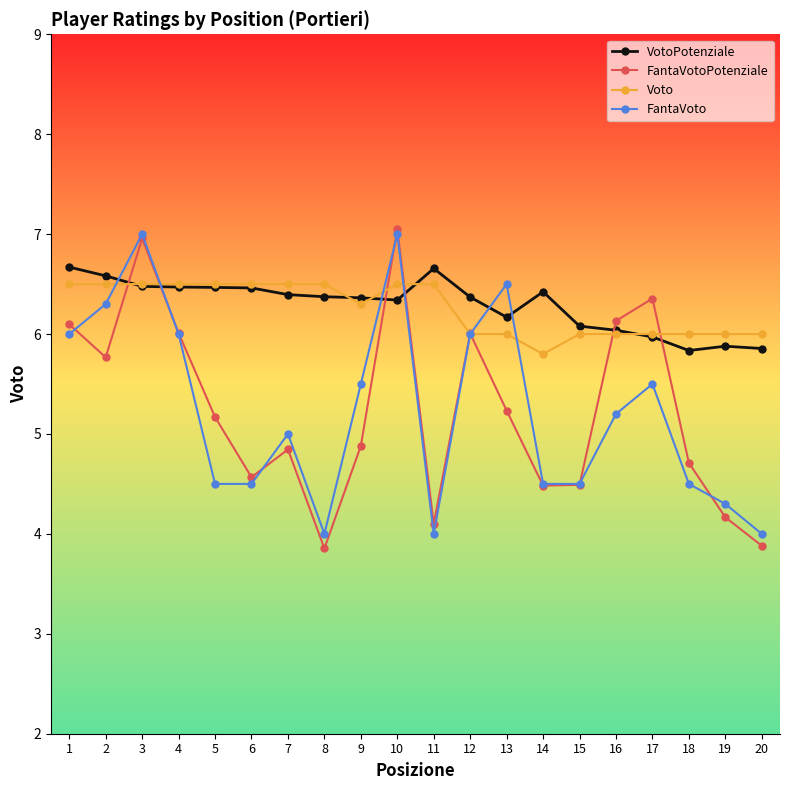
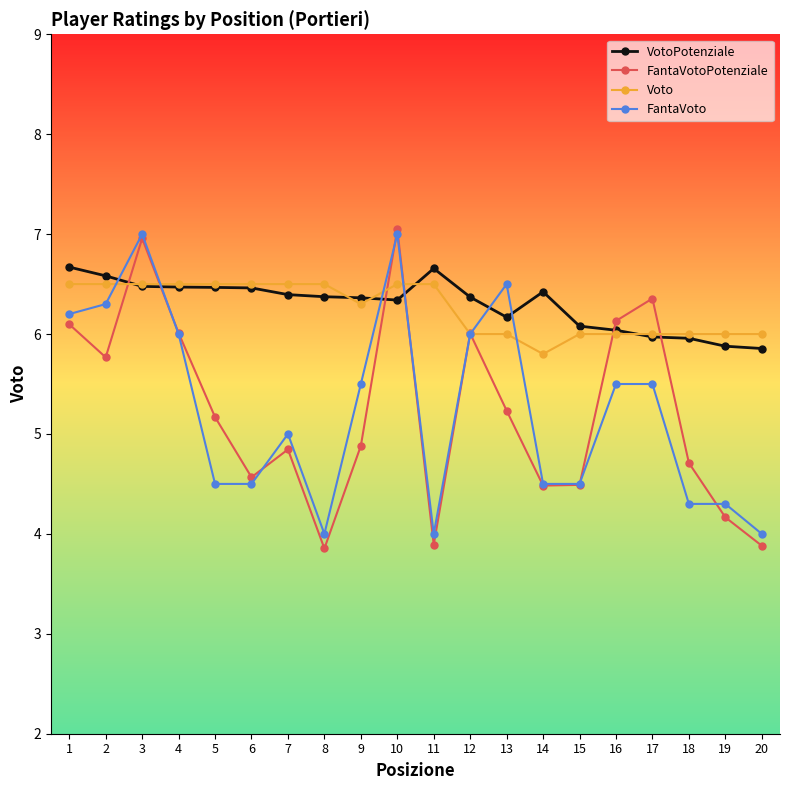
FantaVoto, 1: 6.0 -> 6.2
FantaVotoPotenziale, 11: 4.1 -> 3.9
FantaVoto, 16: 5.2 -> 5.5
VotoPotenziale, 18: 5.8 -> 6.0
FantaVoto, 18: 4.5 -> 4.3
